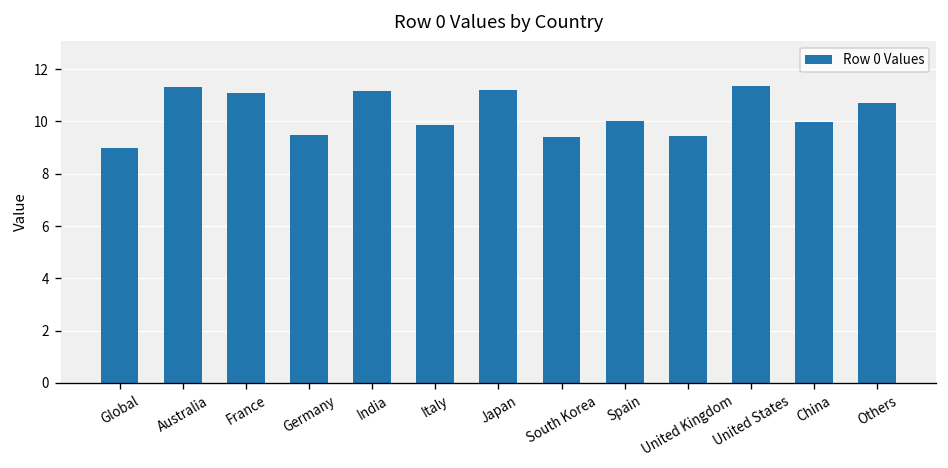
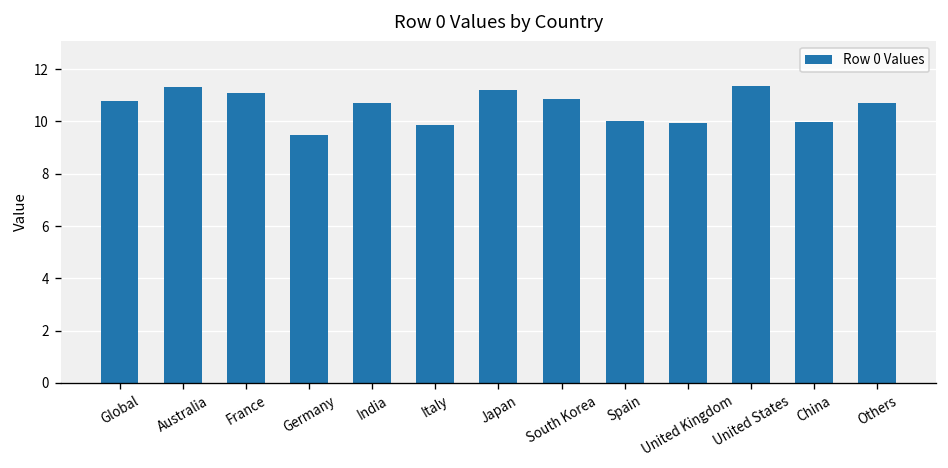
Global: 9.0 -> 10.8
India: 11.2 -> 10.7
South Korea: 9.4 -> 10.9
United Kingdom: 9.4 -> 10.0
